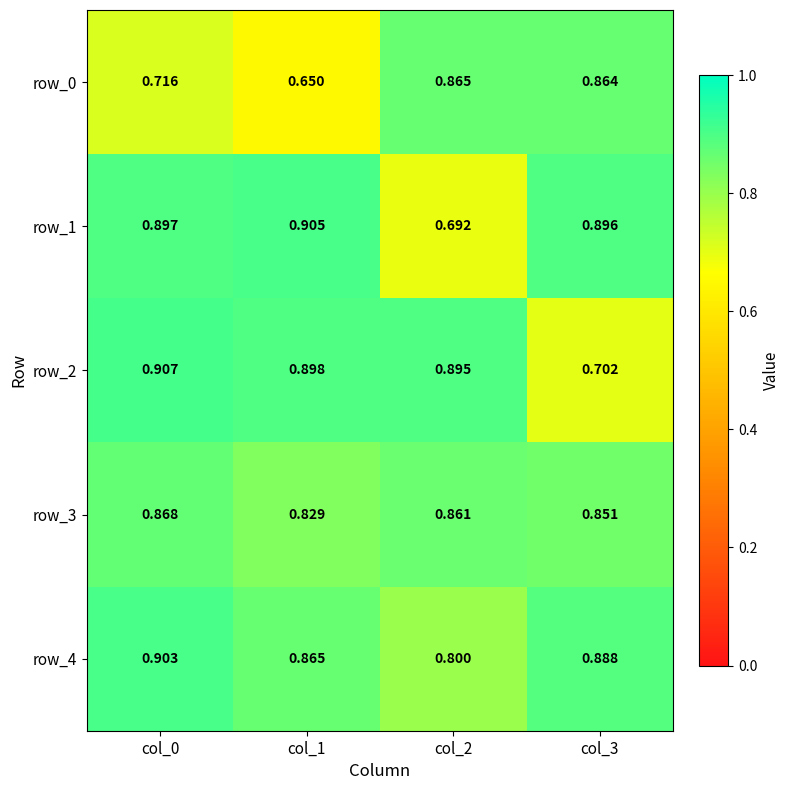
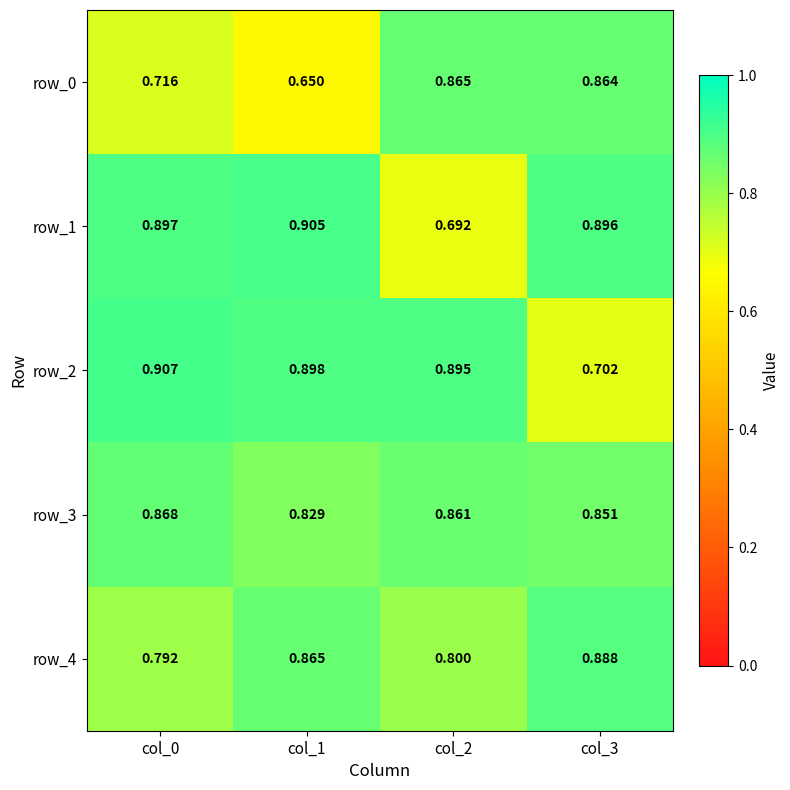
row_4, col_0: 0.903 -> 0.792
